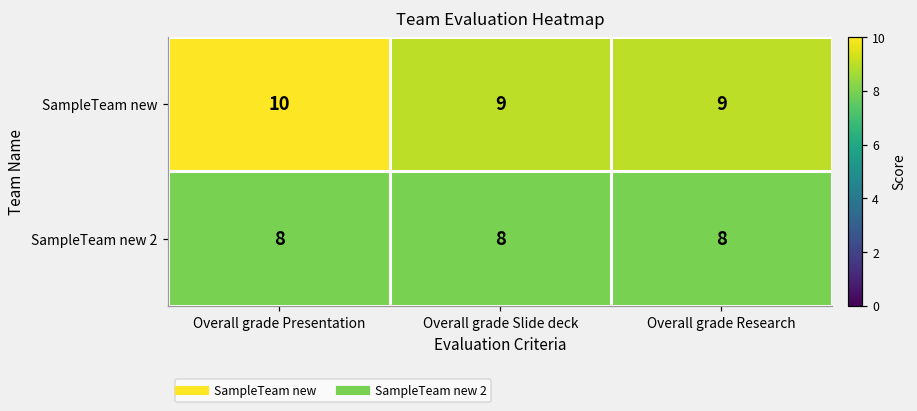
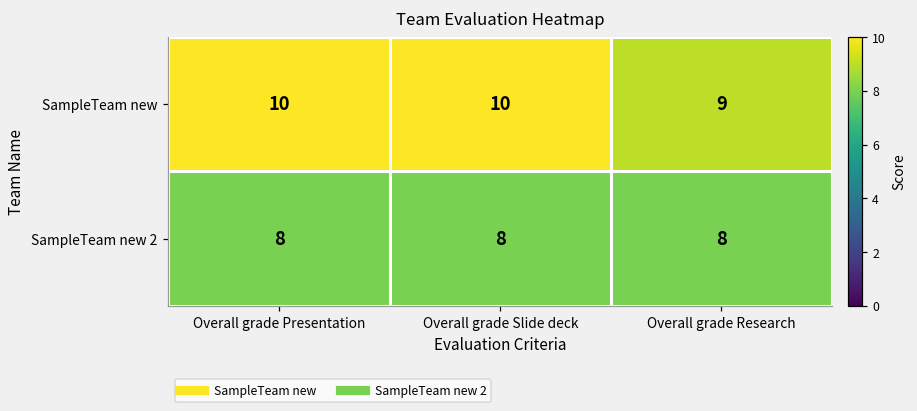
SampleTeam new, Overall grade Slide deck: 9 -> 10
